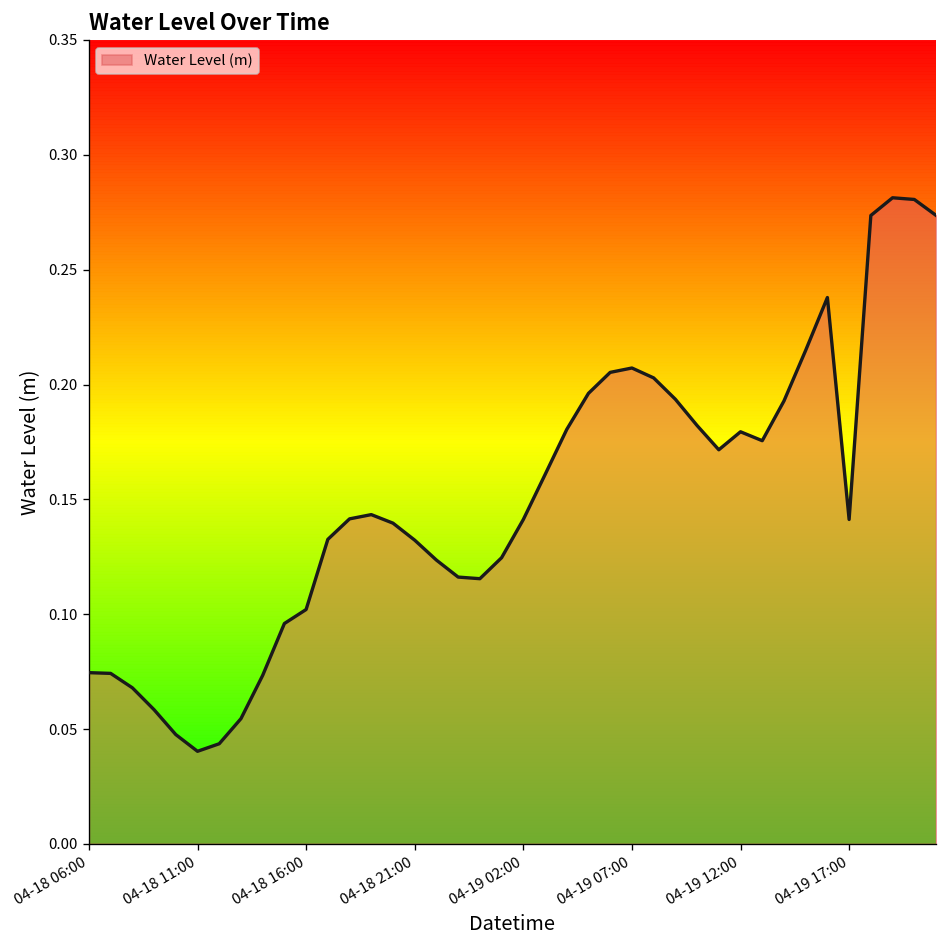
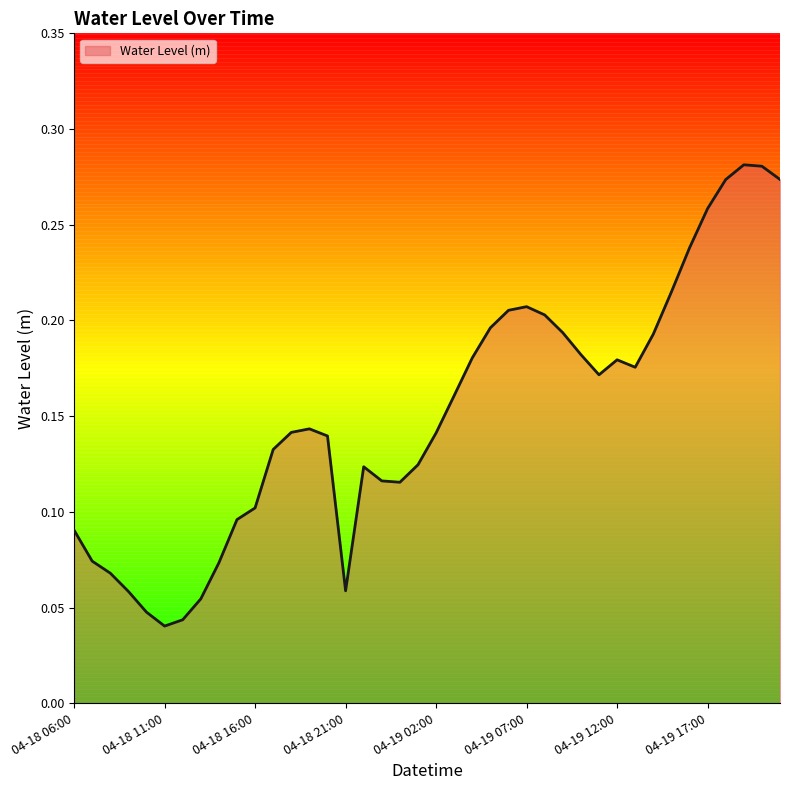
04-18 06:00: 0.075 -> 0.090
04-18 21:00: 0.132 -> 0.059
04-19 17:00: 0.141 -> 0.258
